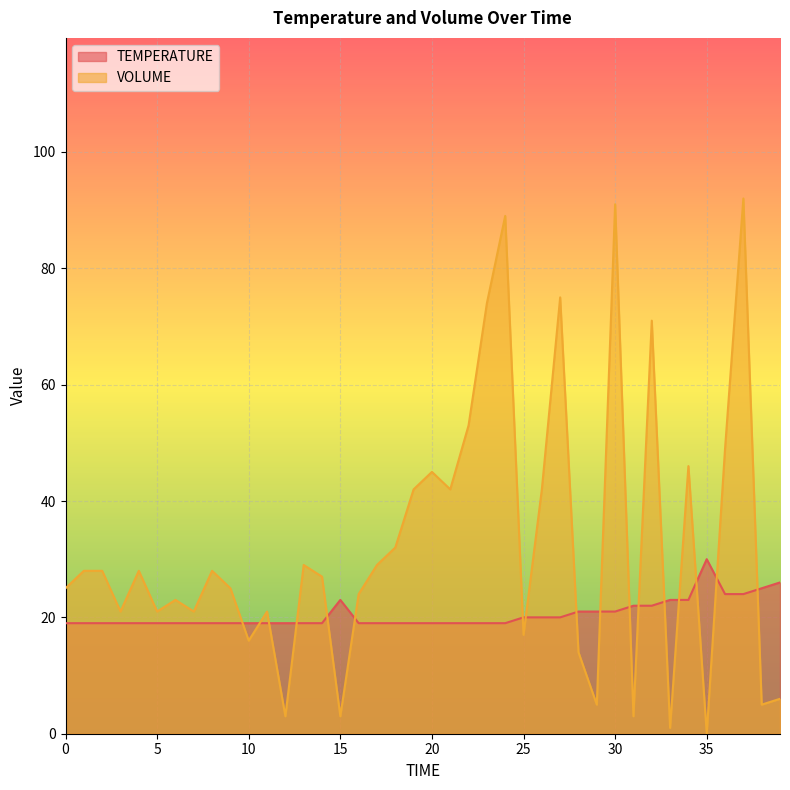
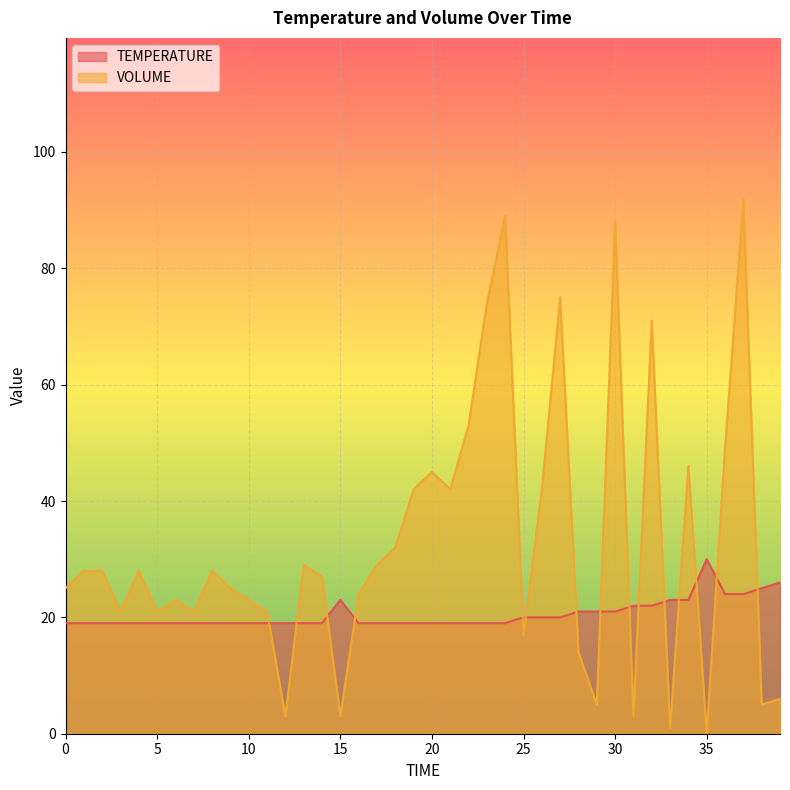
VOLUME, 10: 16 -> 23
VOLUME, 30: 91 -> 88
